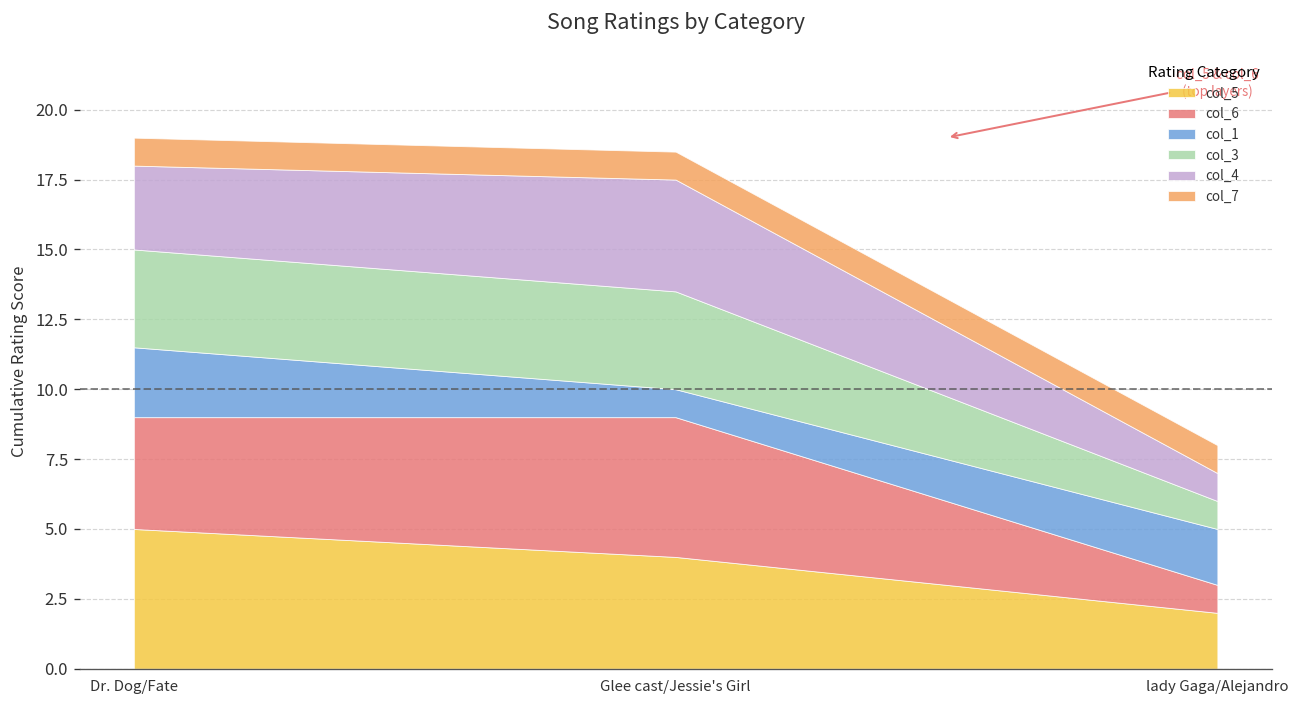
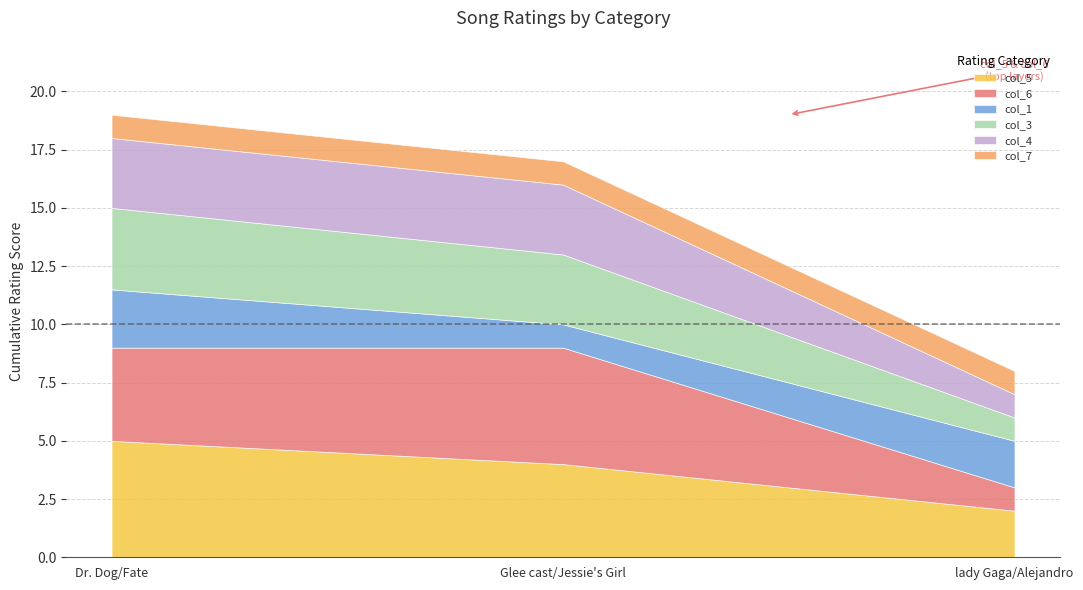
col_3, Glee cast/Jessie's Girl: 3.5 -> 3.0
col_4, Glee cast/Jessie's Girl: 4 -> 3
